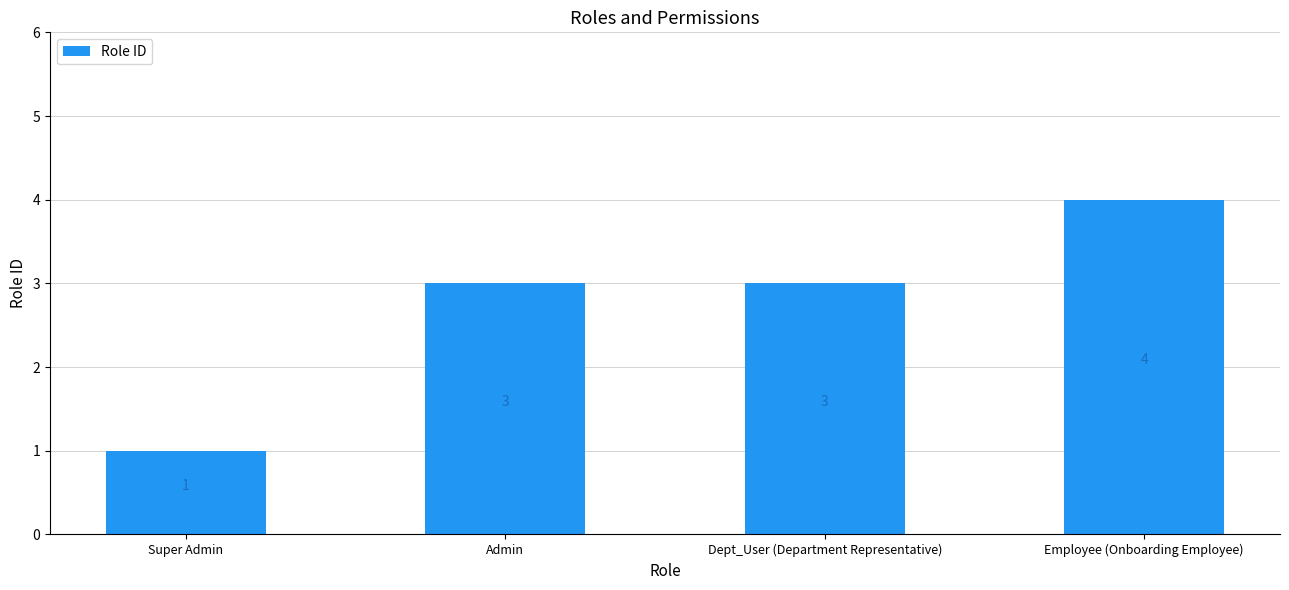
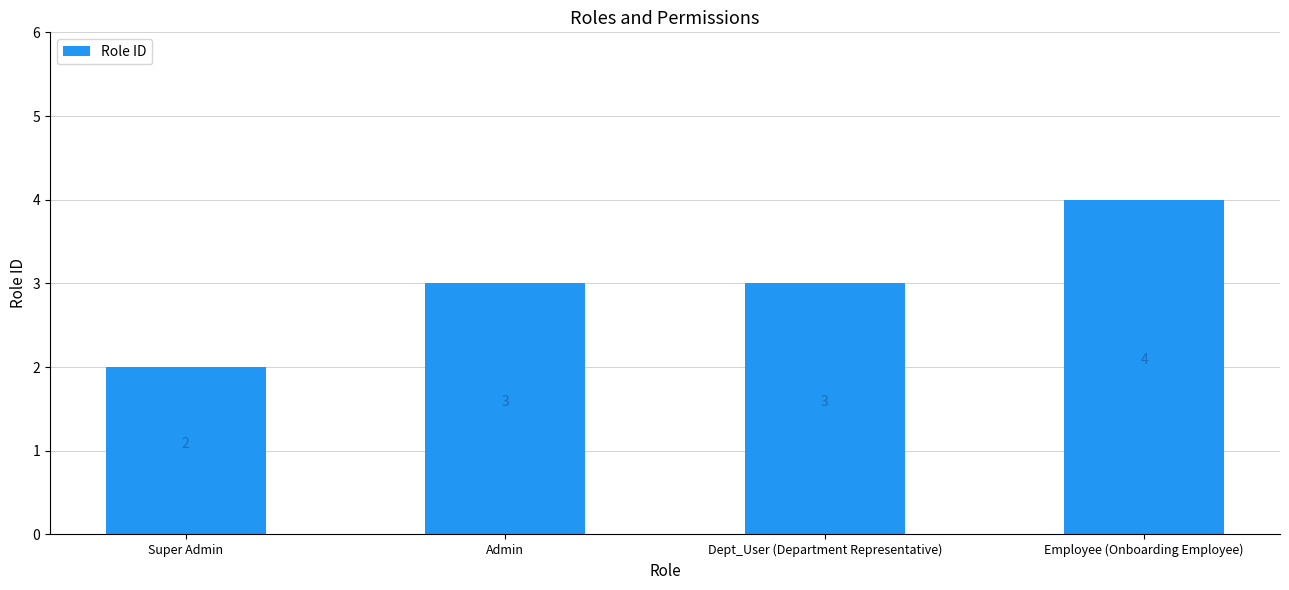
Super Admin: 1 -> 2
